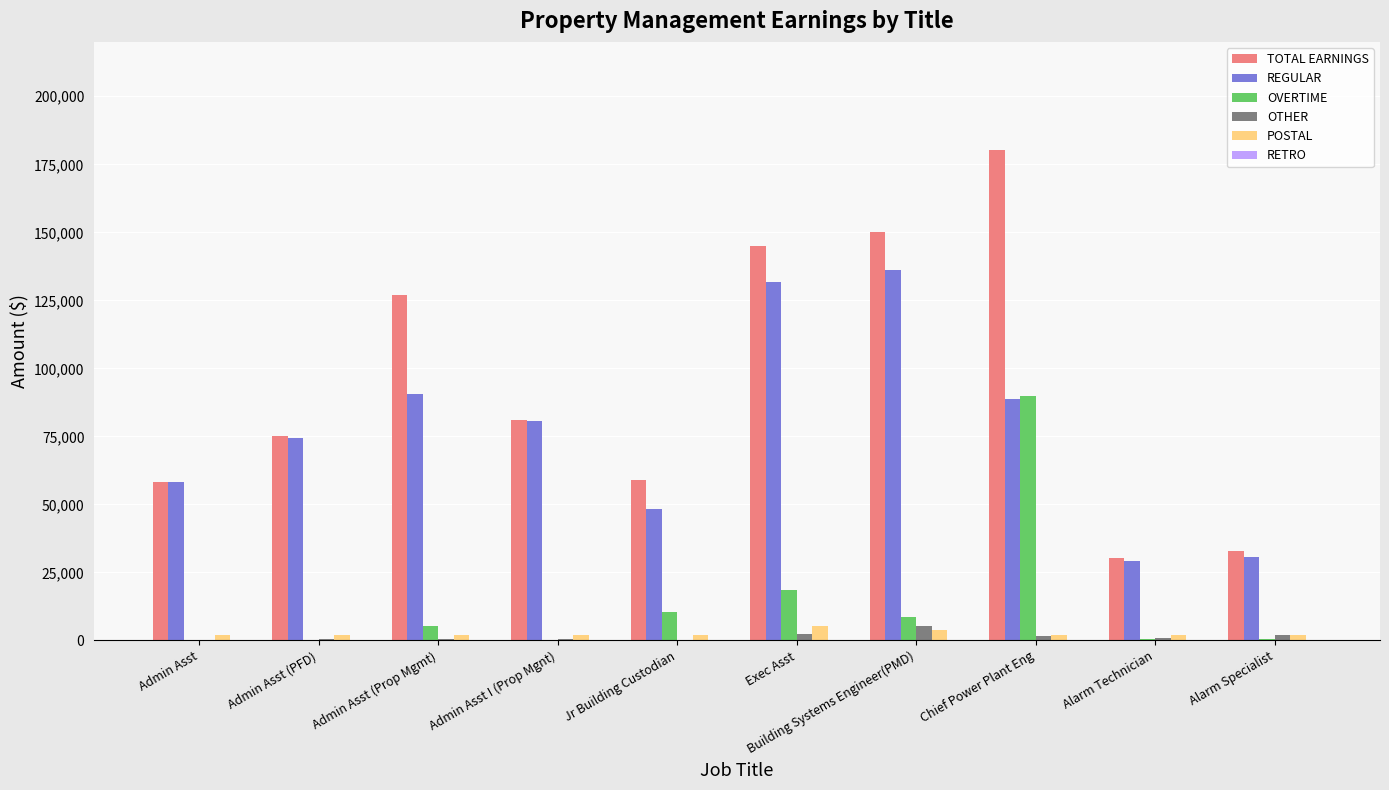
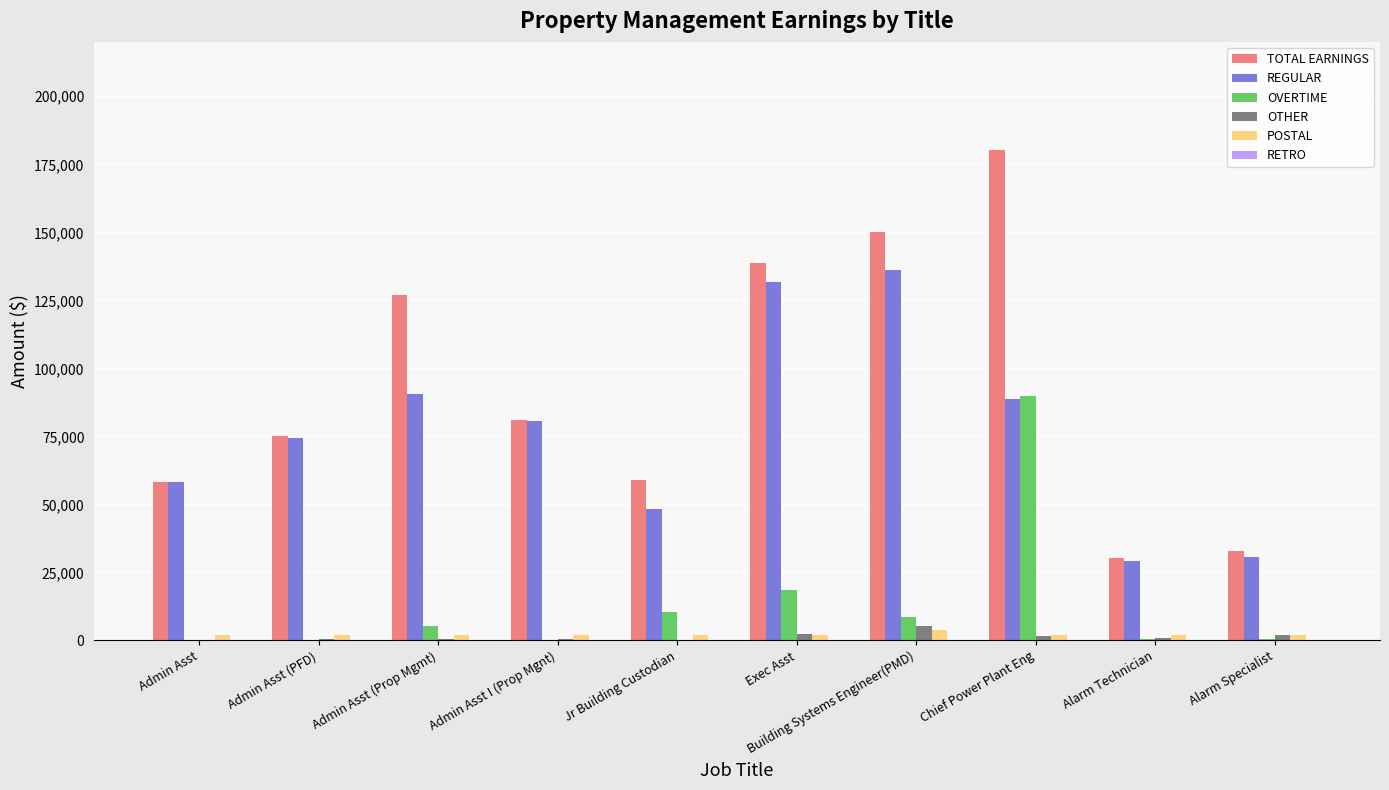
TOTAL EARNINGS, Exec Asst: 145,000 -> 139,000
POSTAL, Exec Asst: 5,000 -> 2,000
